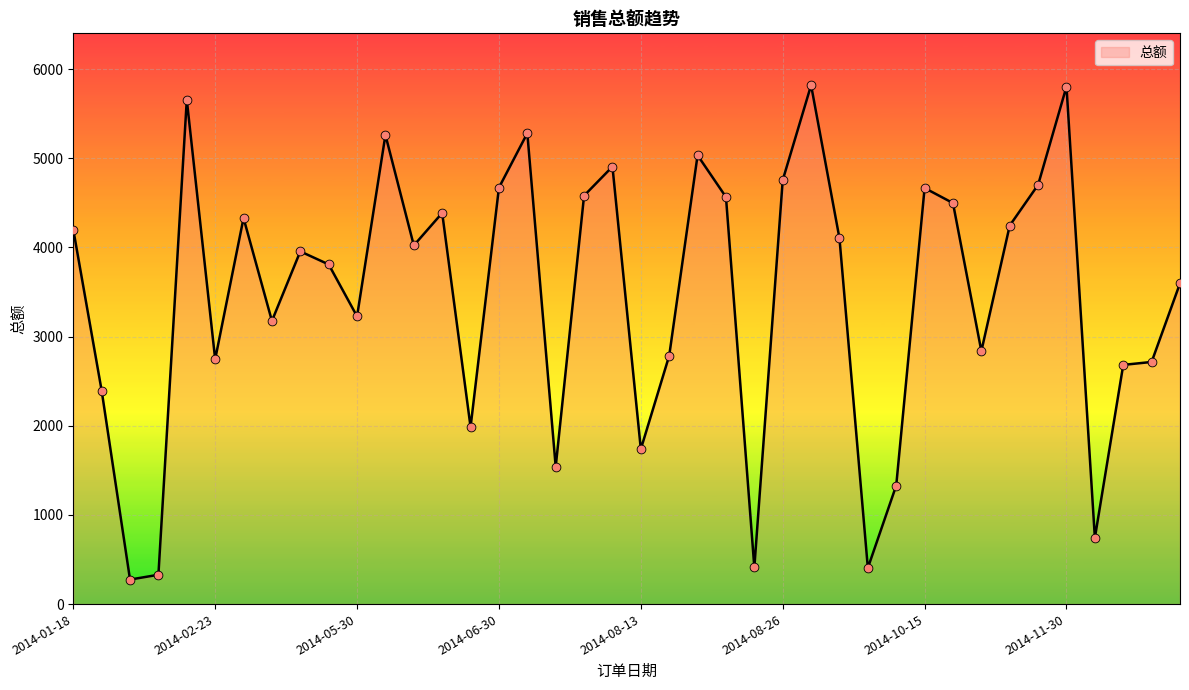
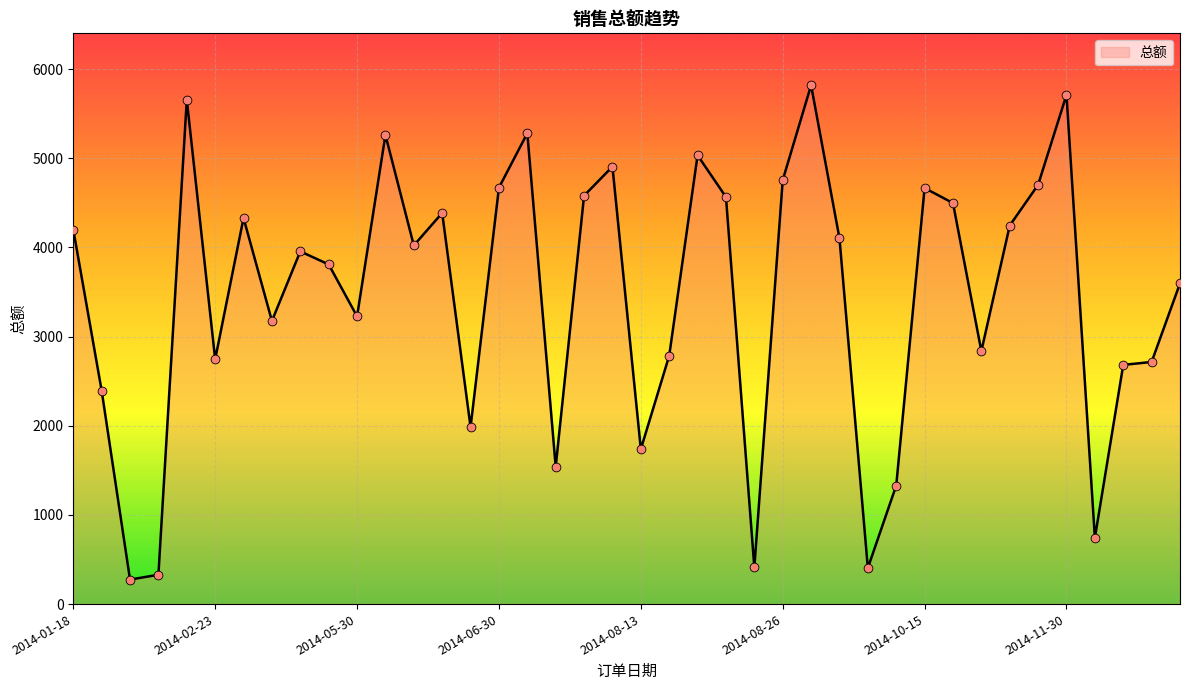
2014-11-30: 5800 -> 5700
